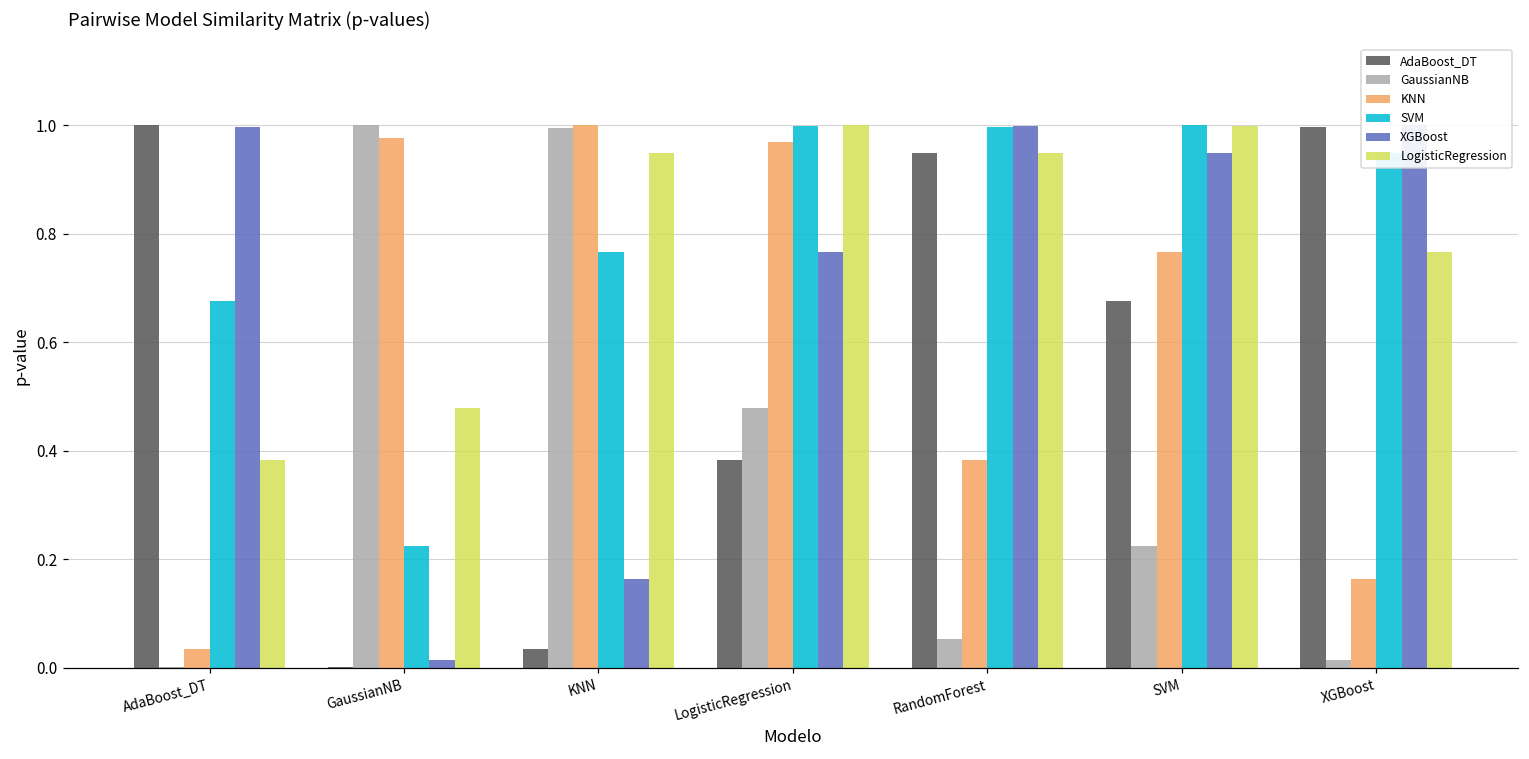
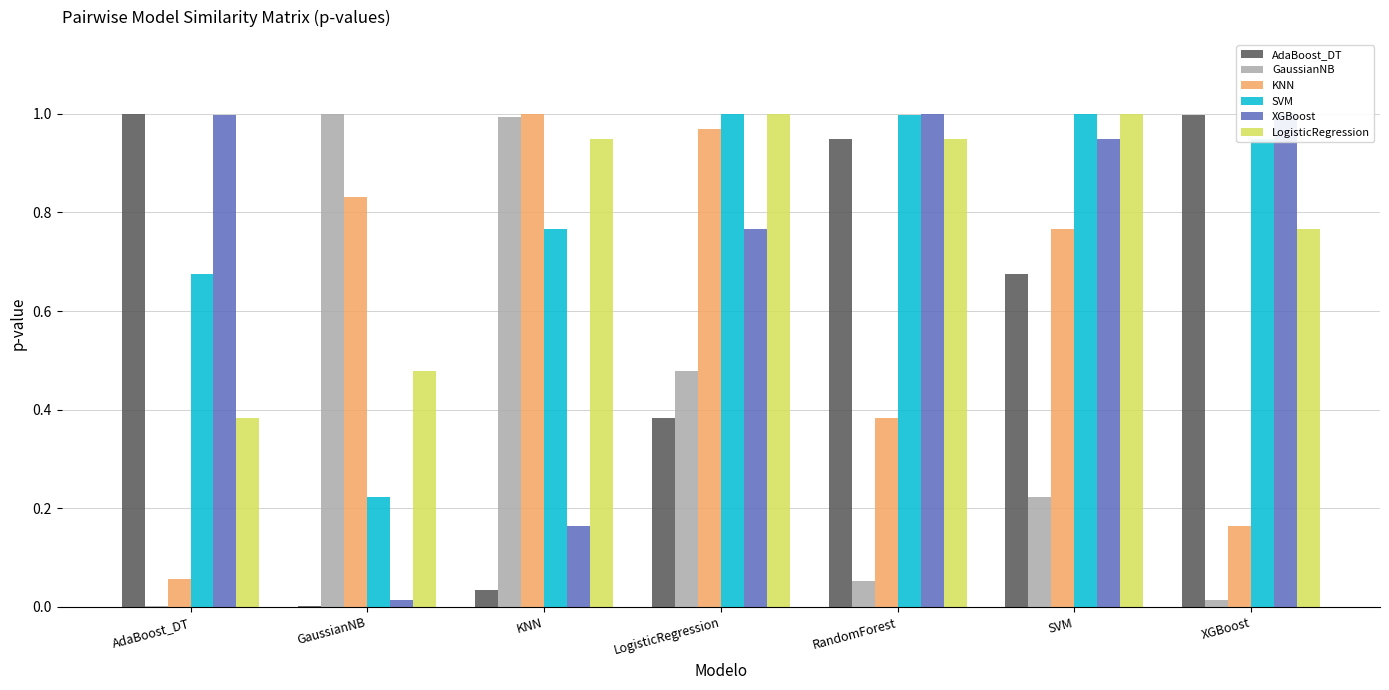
KNN, AdaBoost_DT: 0.03 -> 0.06
KNN, GaussianNB: 0.98 -> 0.83
